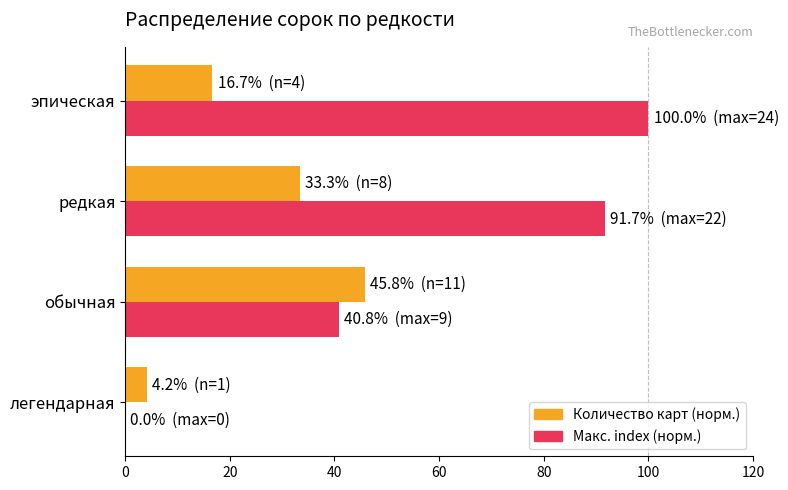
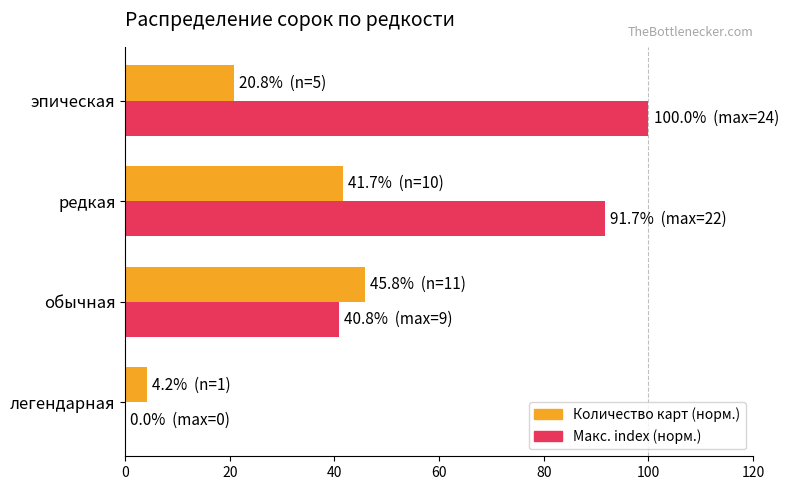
Количество карт (норм.), эпическая: 16.7% (n=4) -> 20.8% (n=5)
Количество карт (норм.), редкая: 33.3% (n=8) -> 41.7% (n=10)
